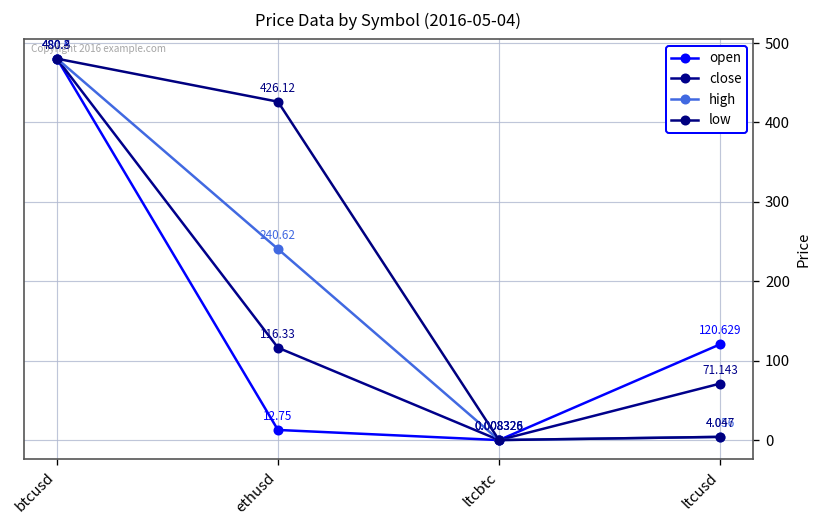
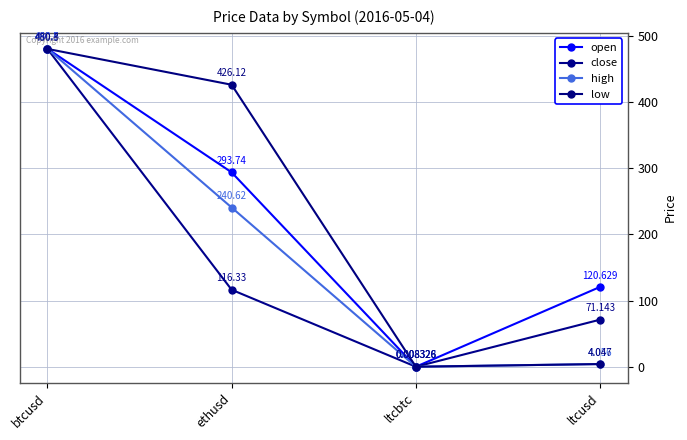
open, ethusd: 12.75 -> 293.74
